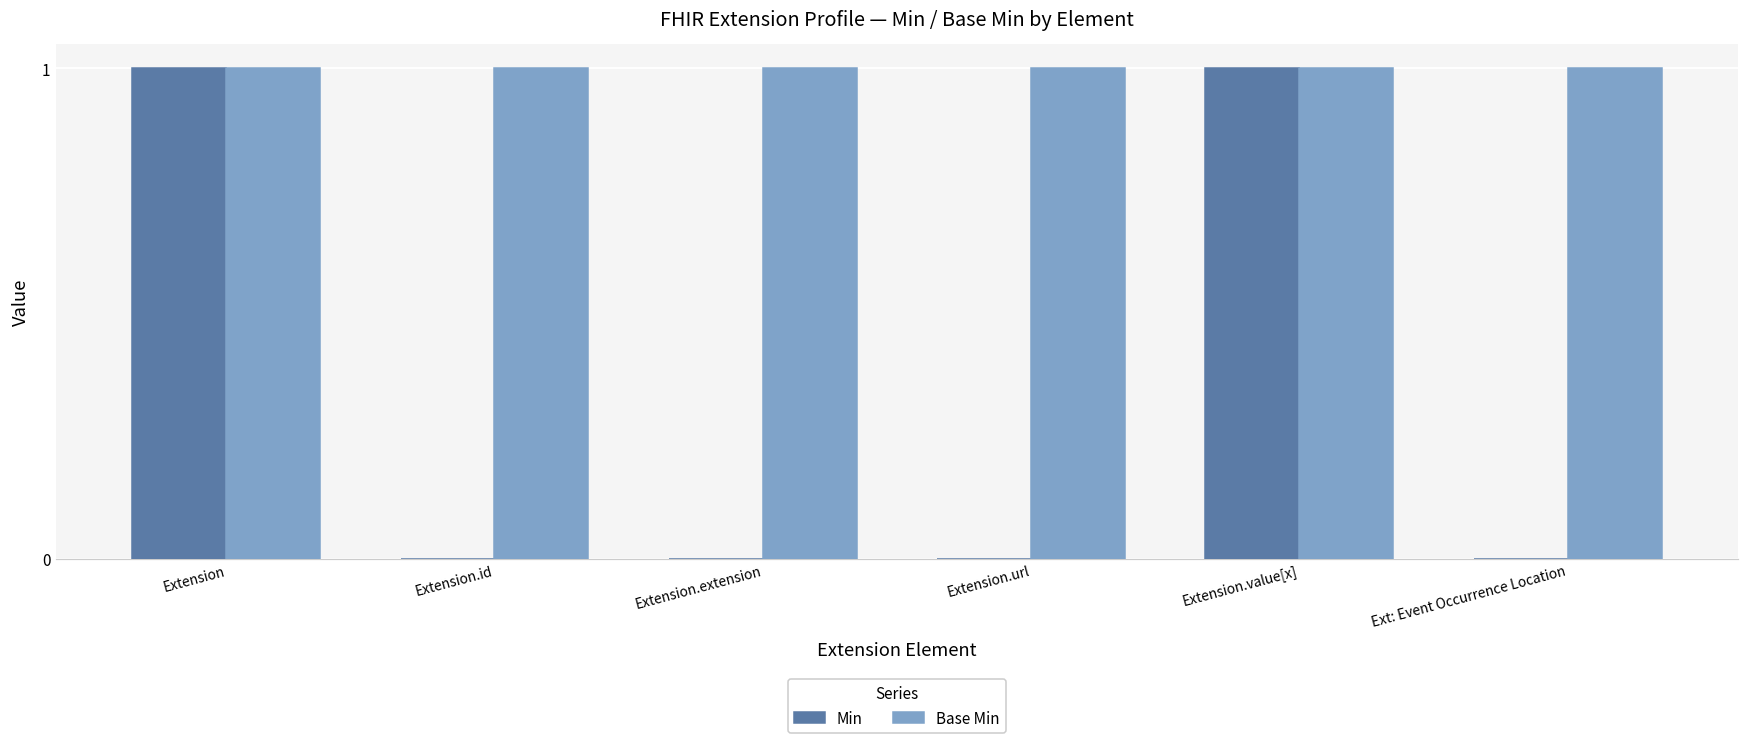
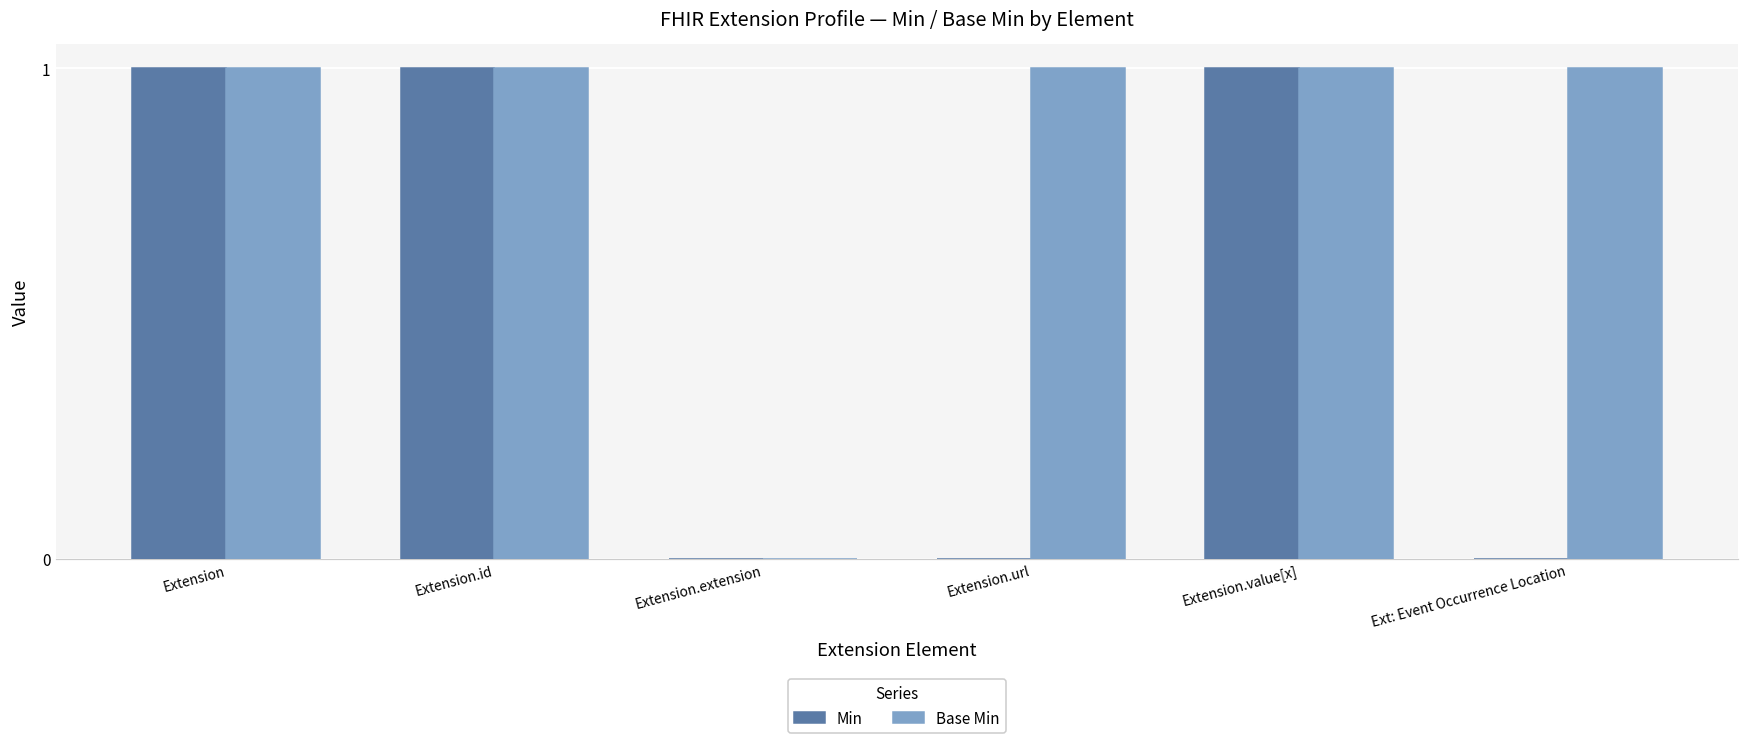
Min, Extension.id: 0 -> 1
Base Min, Extension.extension: 1 -> 0
